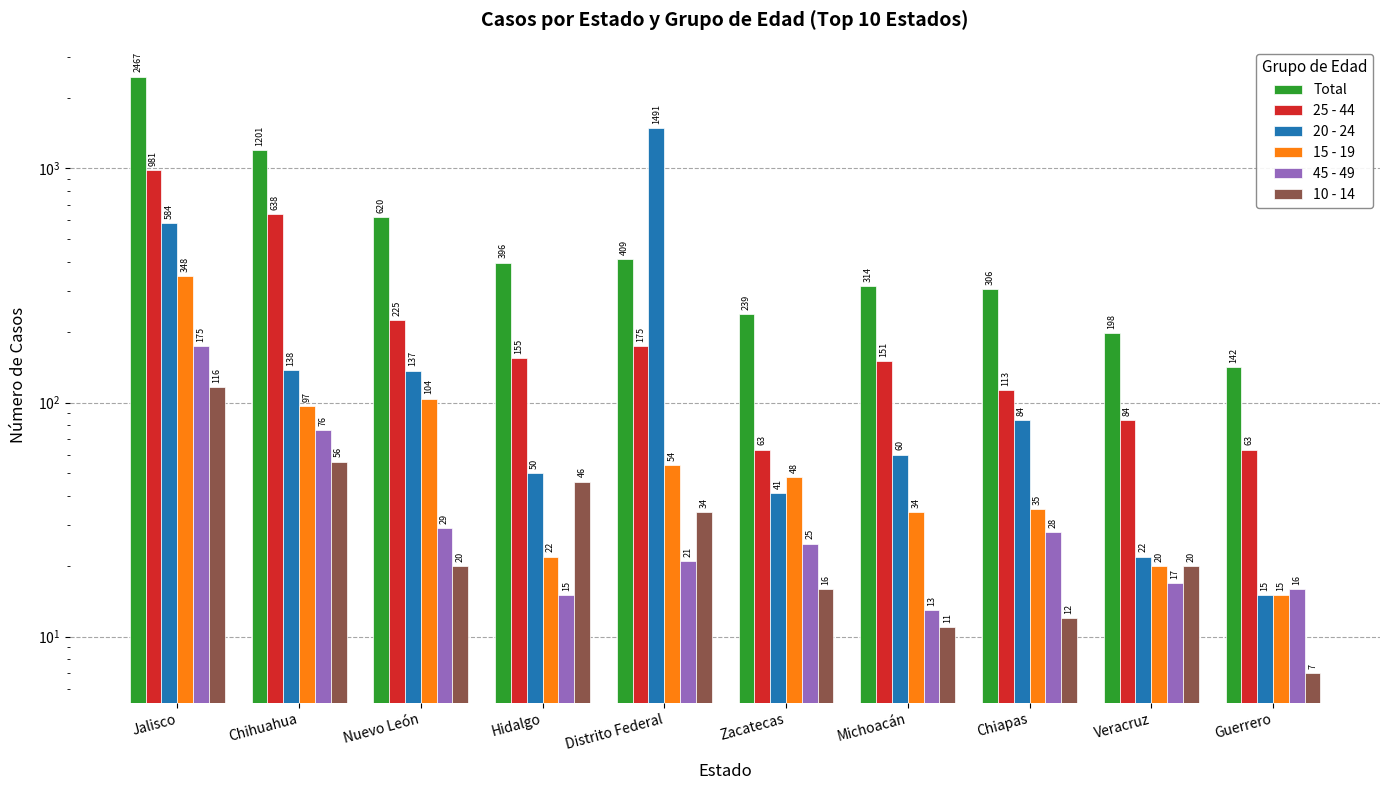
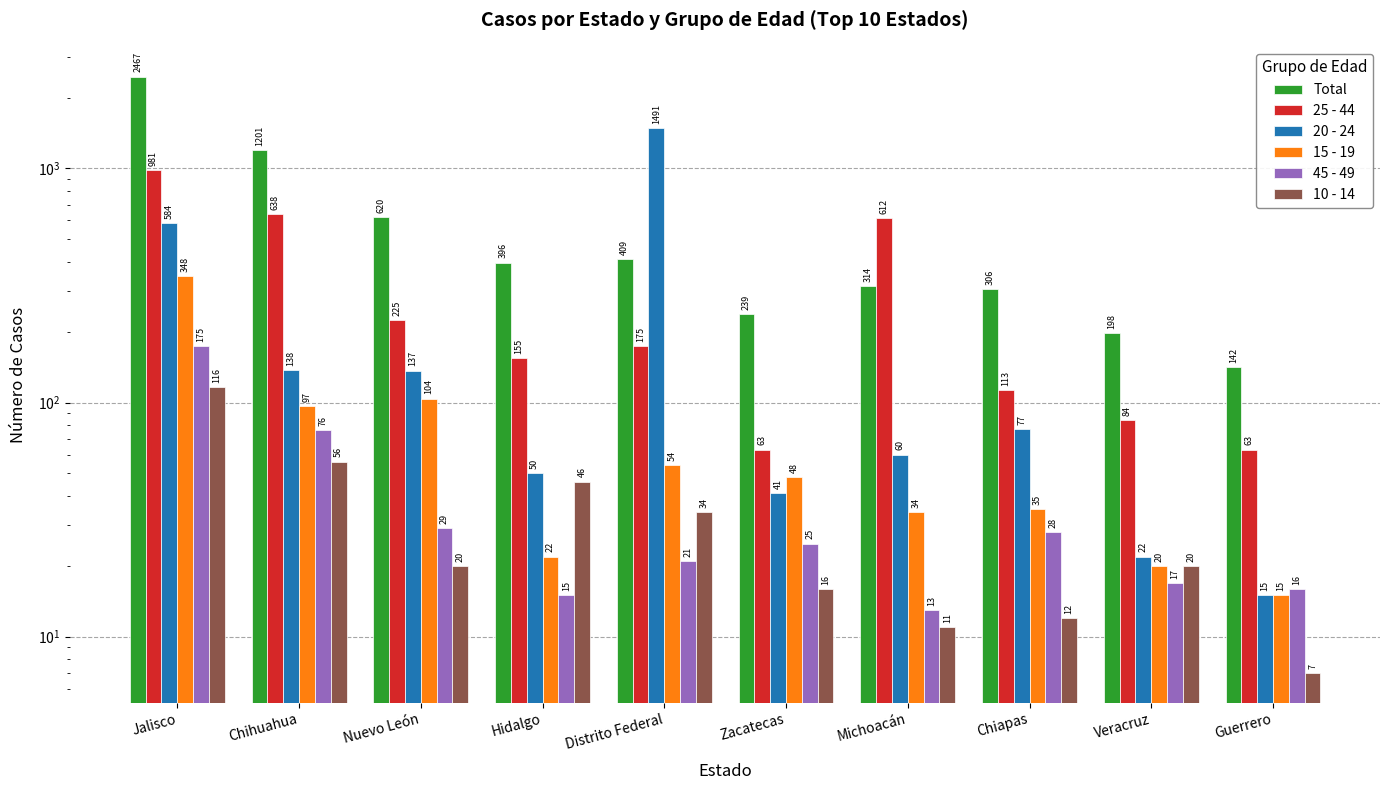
25 - 44, Michoacán: 151 -> 612
20 - 24, Chiapas: 84 -> 77
